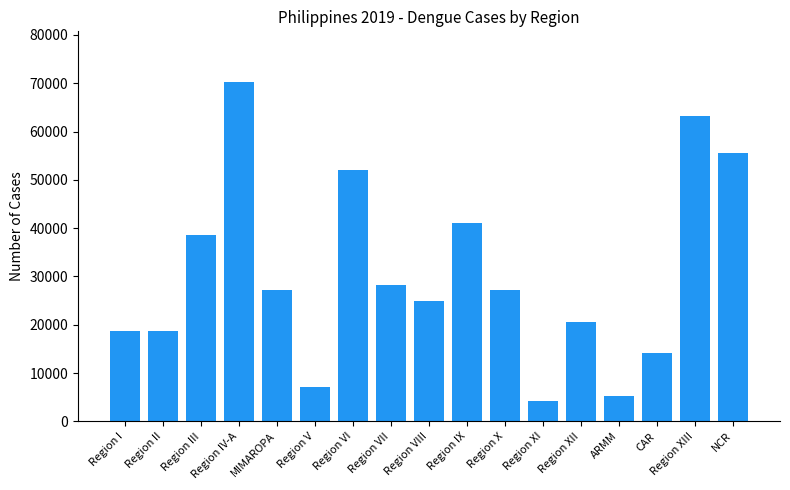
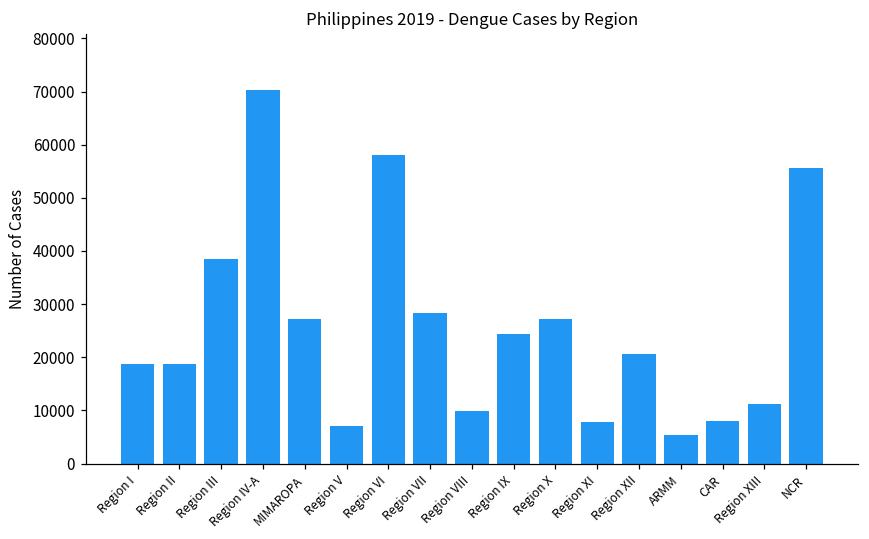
Region VI: 52000 -> 58000
Region VIII: 25000 -> 10000
Region IX: 41000 -> 24000
Region XI: 4000 -> 8000
CAR: 14000 -> 8000
Region XIII: 63000 -> 11000
